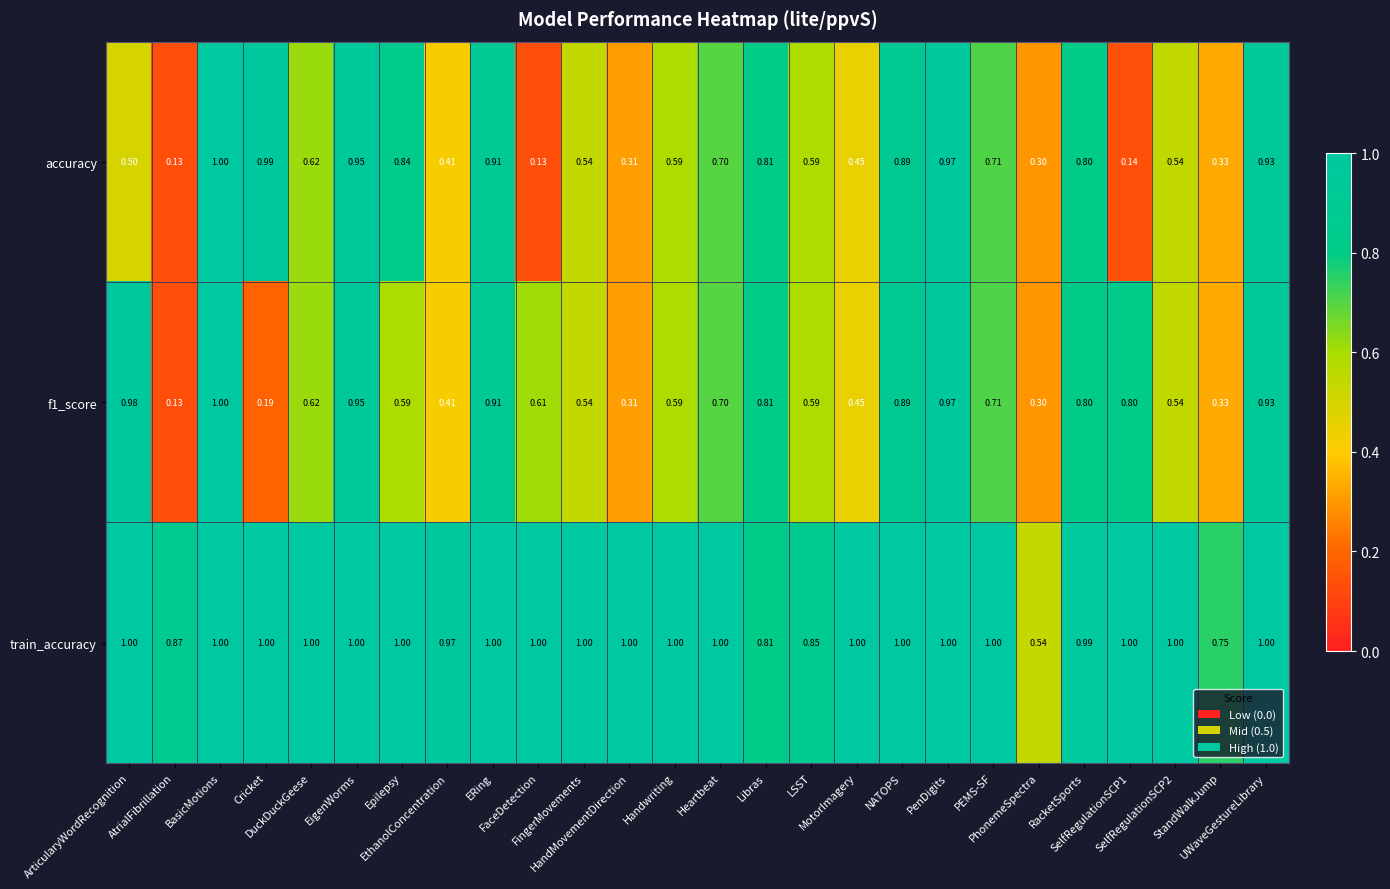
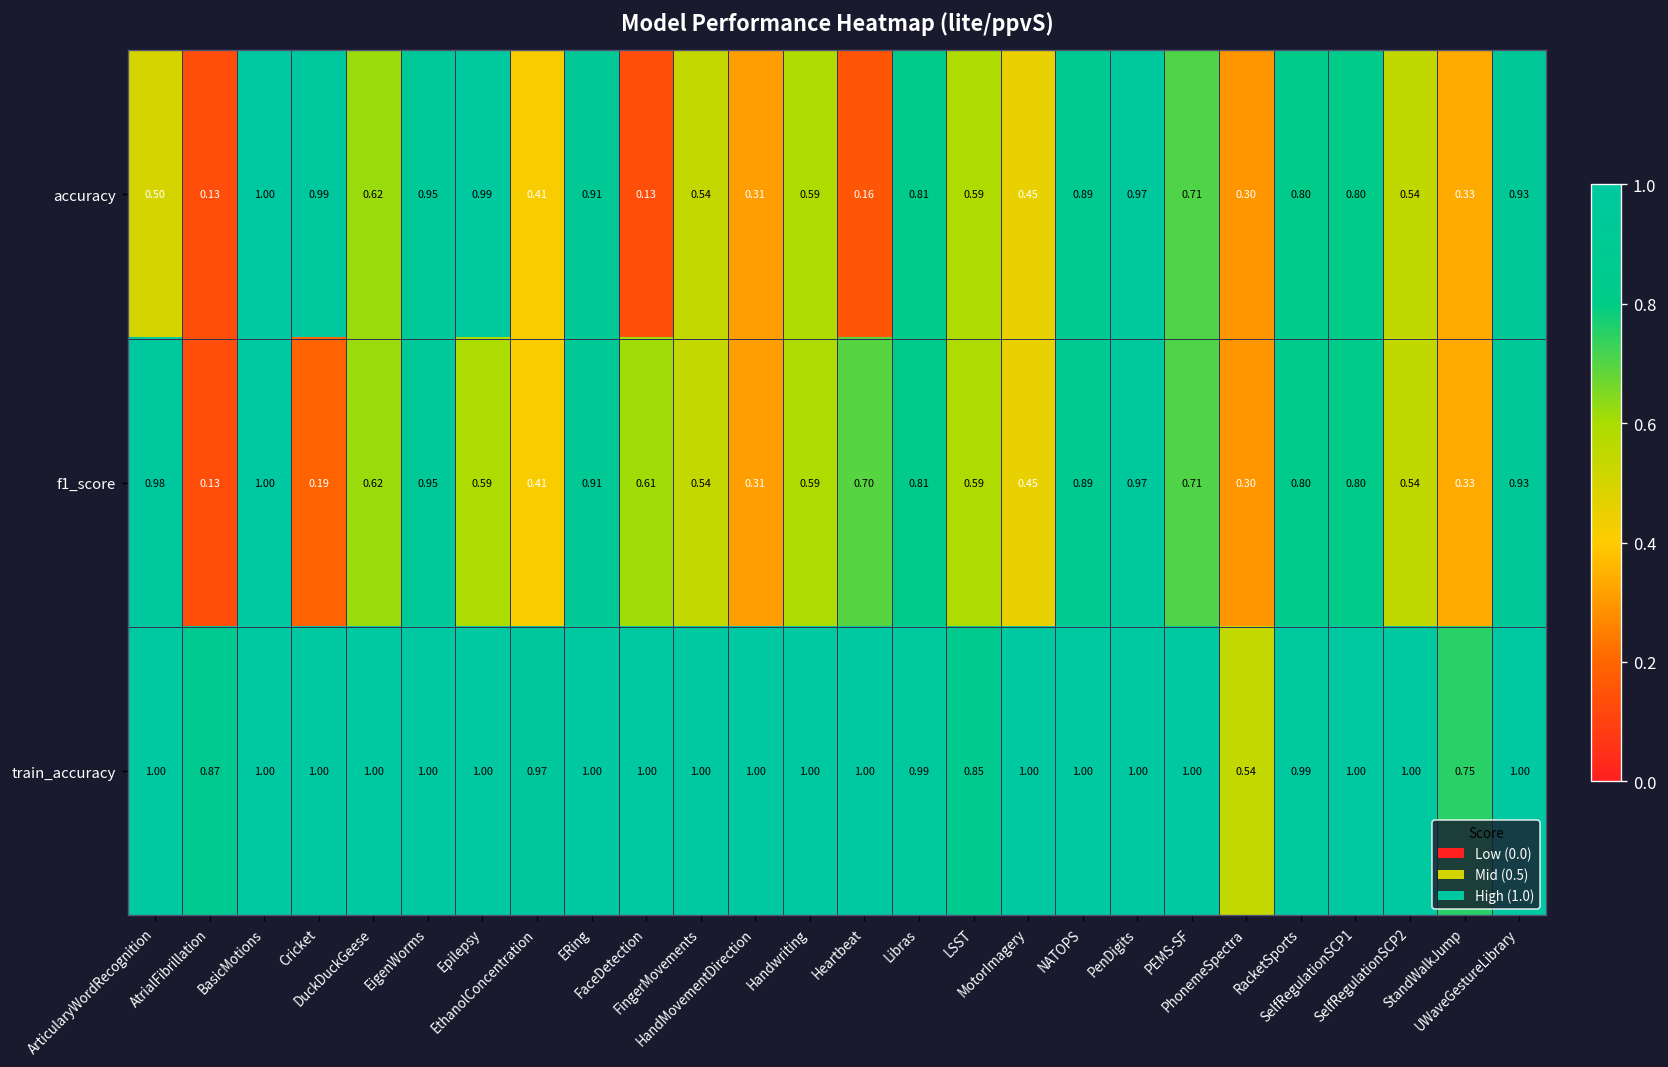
accuracy, Epilepsy: 0.84 -> 0.99
accuracy, Heartbeat: 0.70 -> 0.16
accuracy, SelfRegulationSCP1: 0.14 -> 0.80
train_accuracy, Libras: 0.81 -> 0.99
